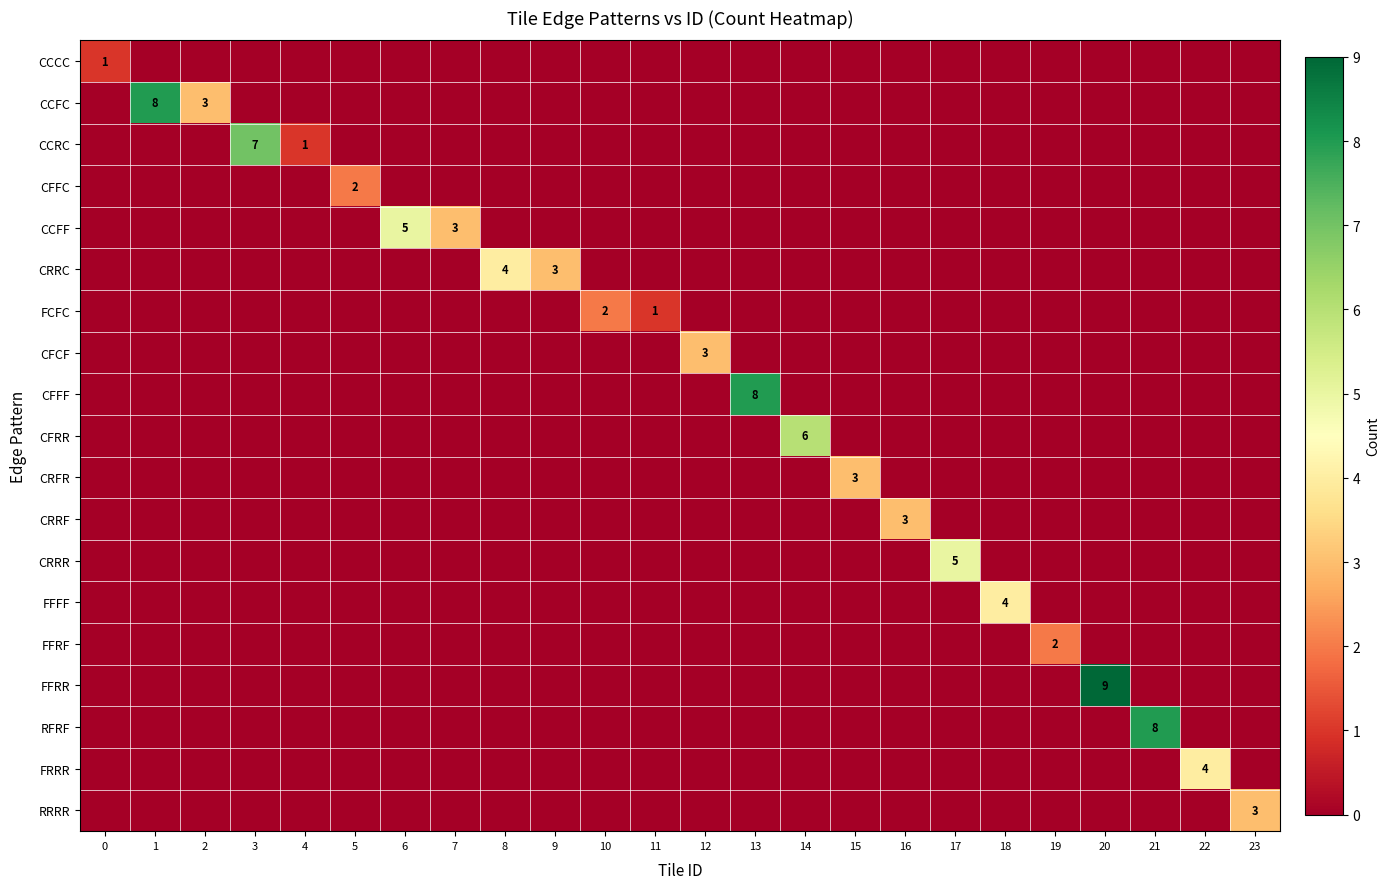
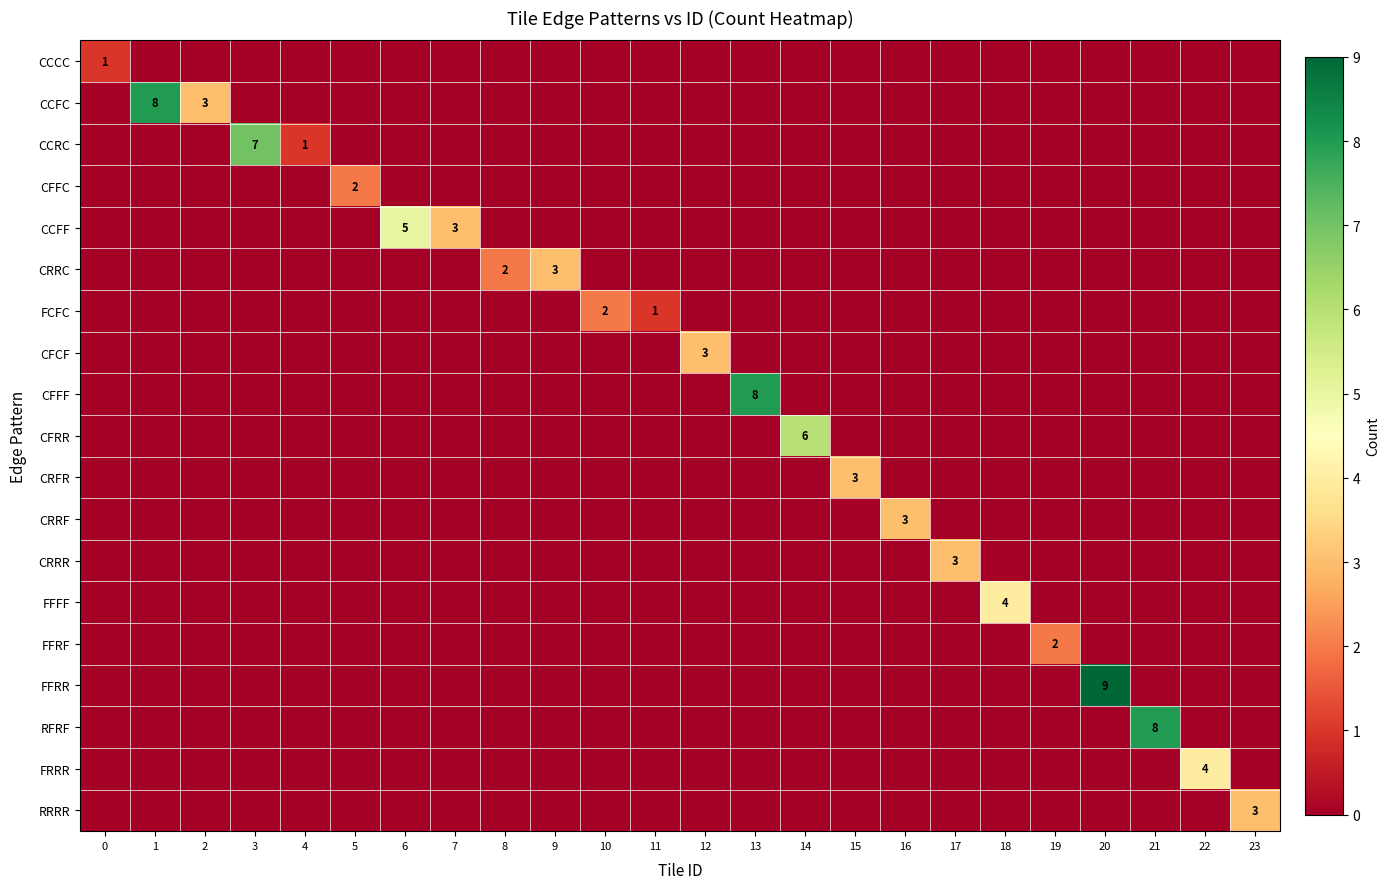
CRRC, 8: 4 -> 2
CRRR, 17: 5 -> 3
